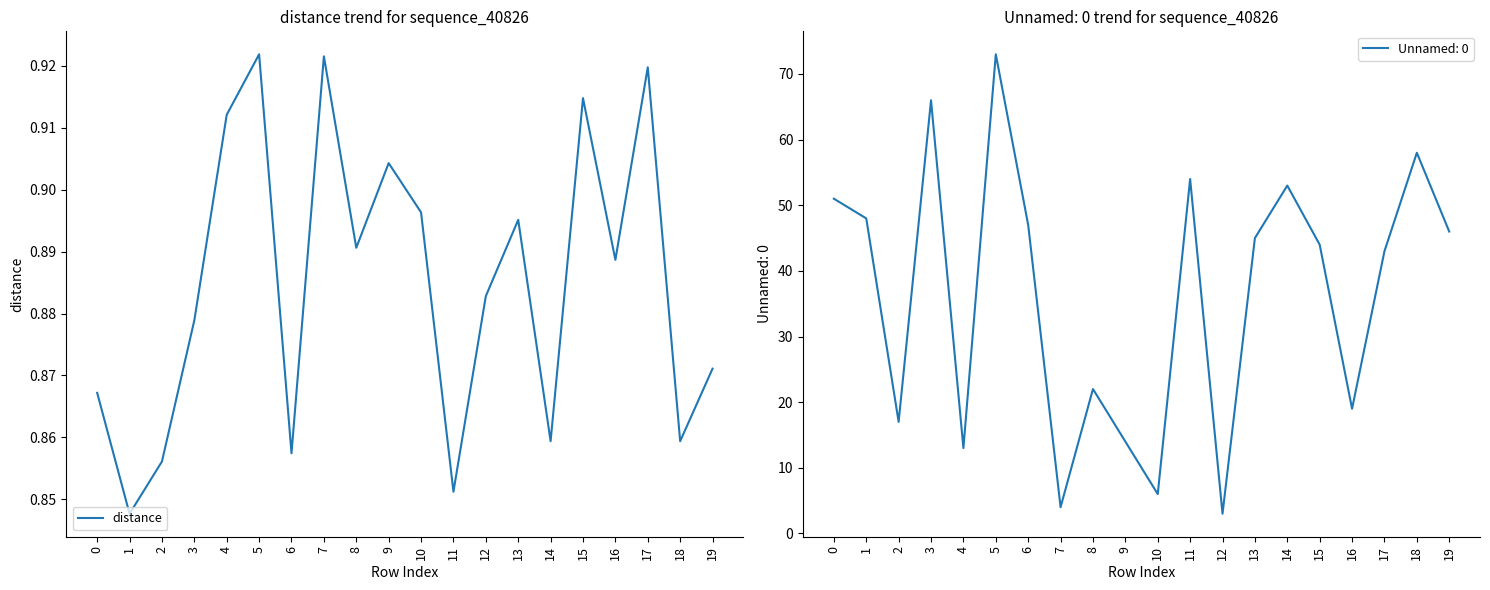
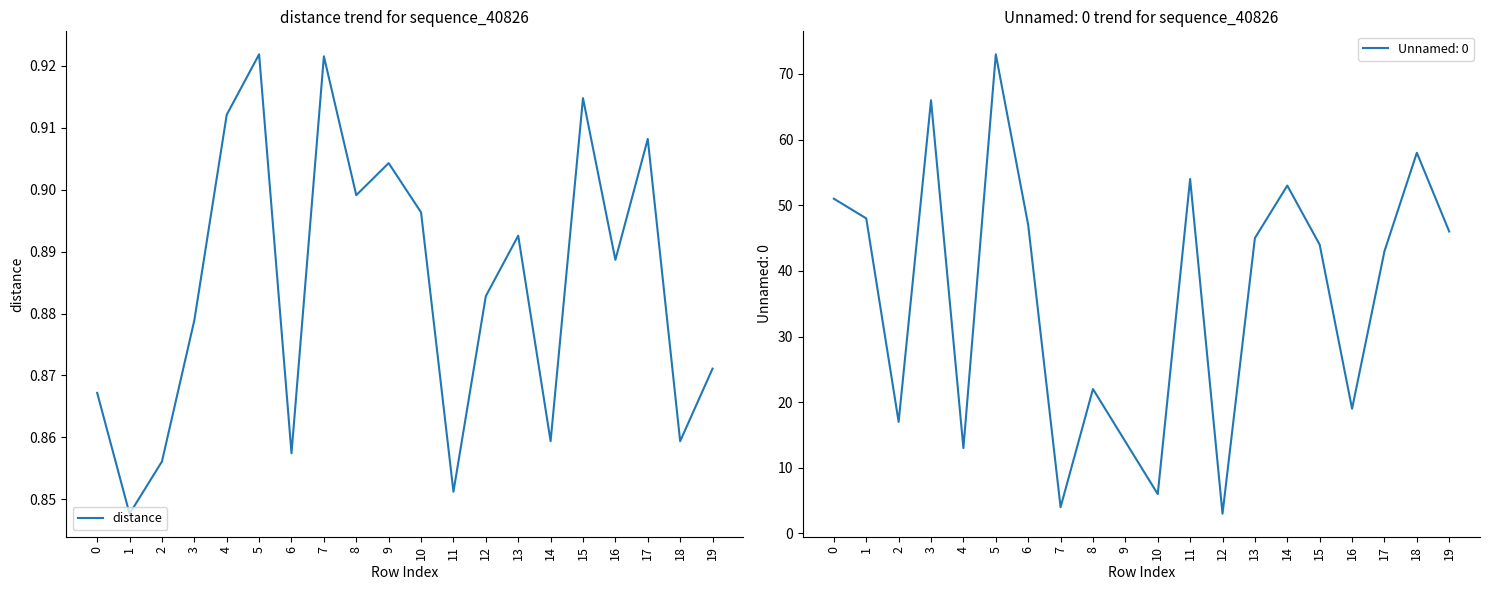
distance trend for sequence_40826, 8: 0.891 -> 0.899
distance trend for sequence_40826, 13: 0.895 -> 0.893
distance trend for sequence_40826, 17: 0.920 -> 0.908
